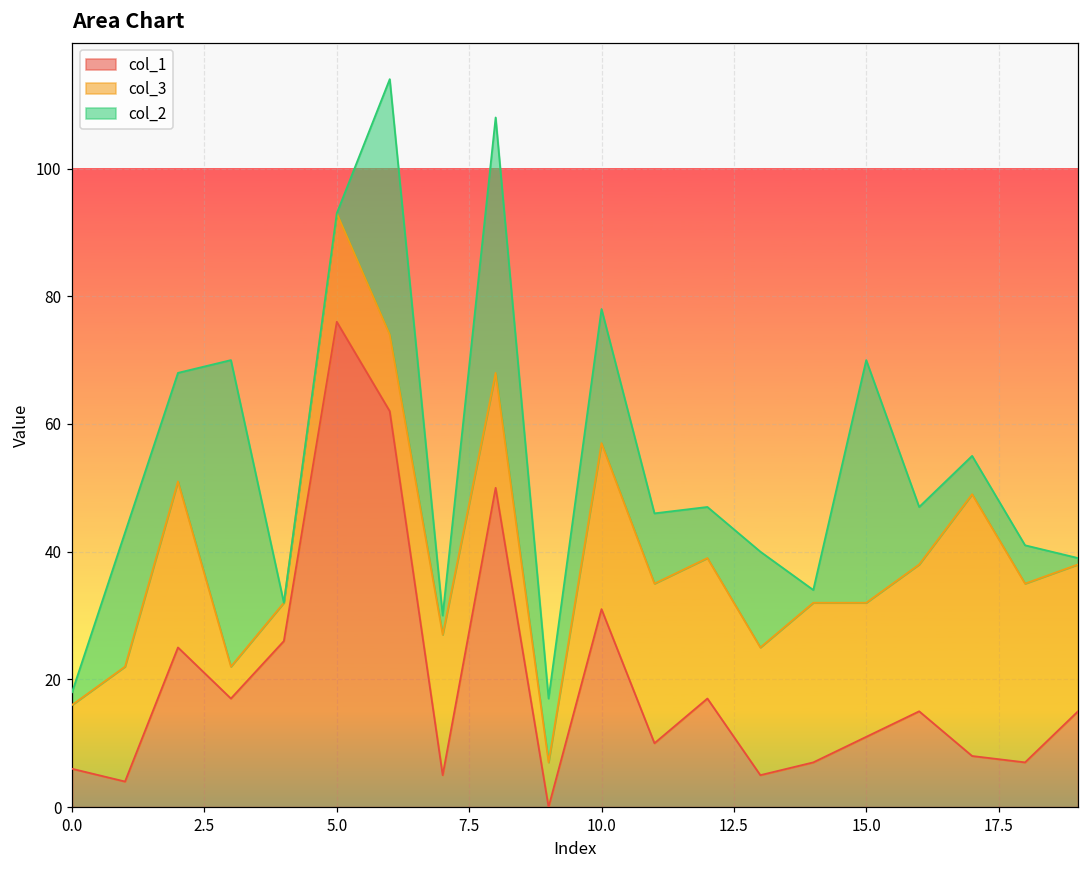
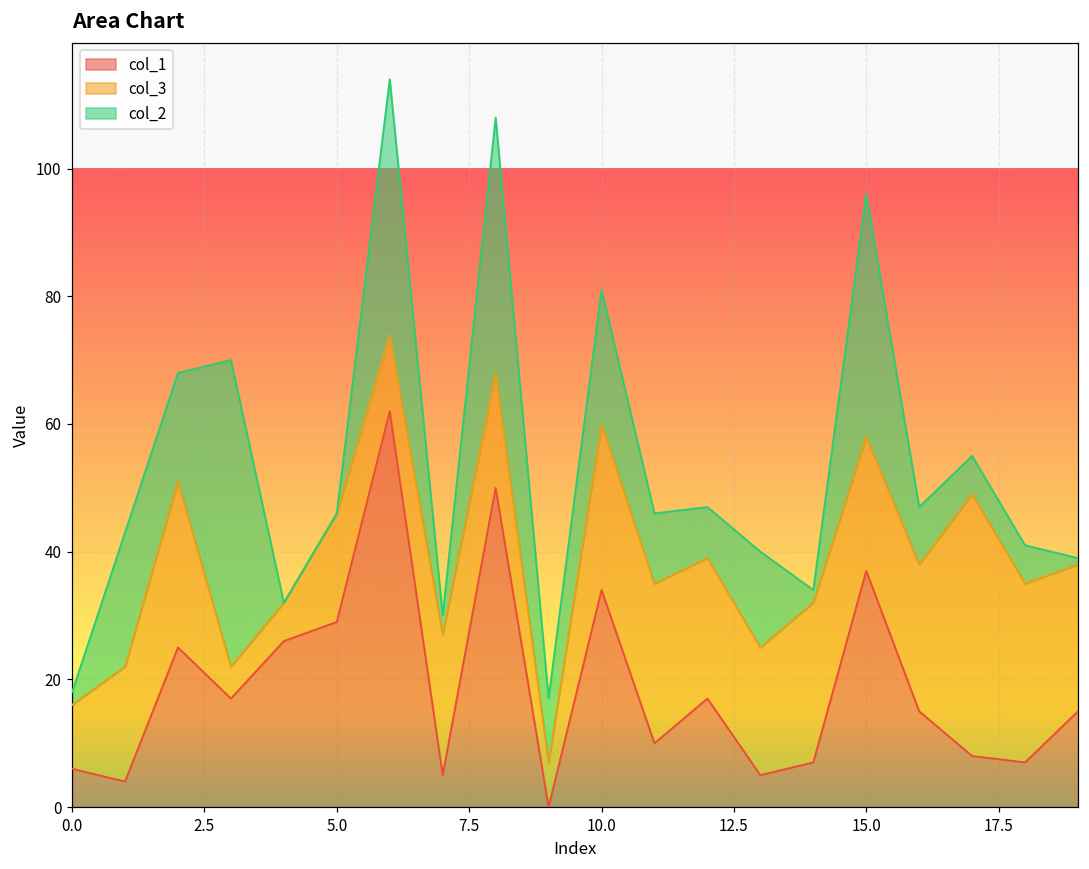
col_1, 5.0: 76 -> 29
col_1, 10.0: 31 -> 34
col_1, 15.0: 11 -> 37
